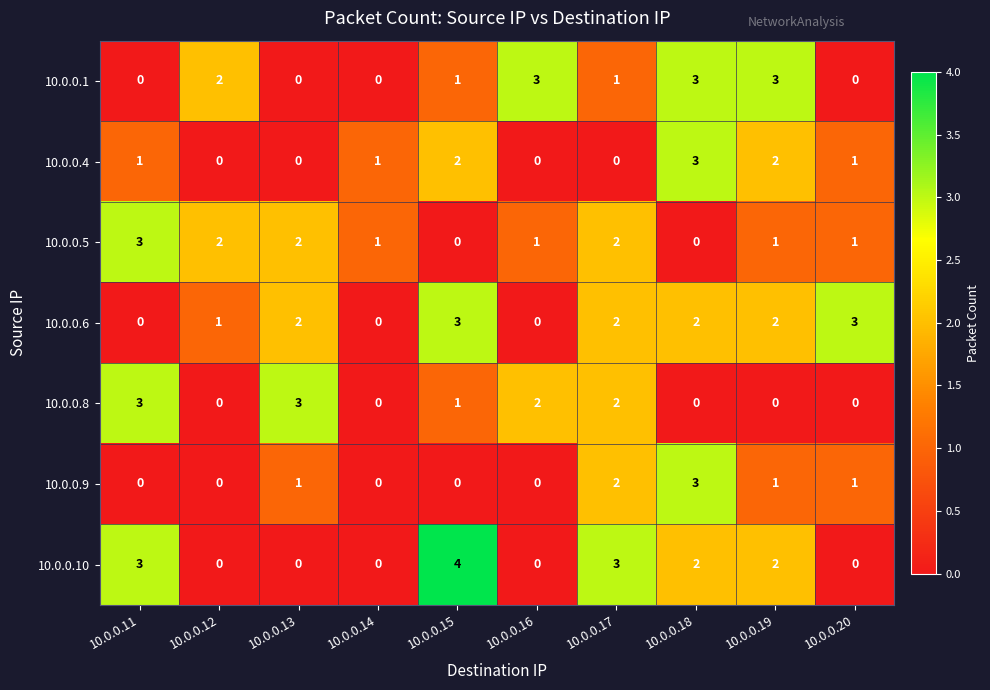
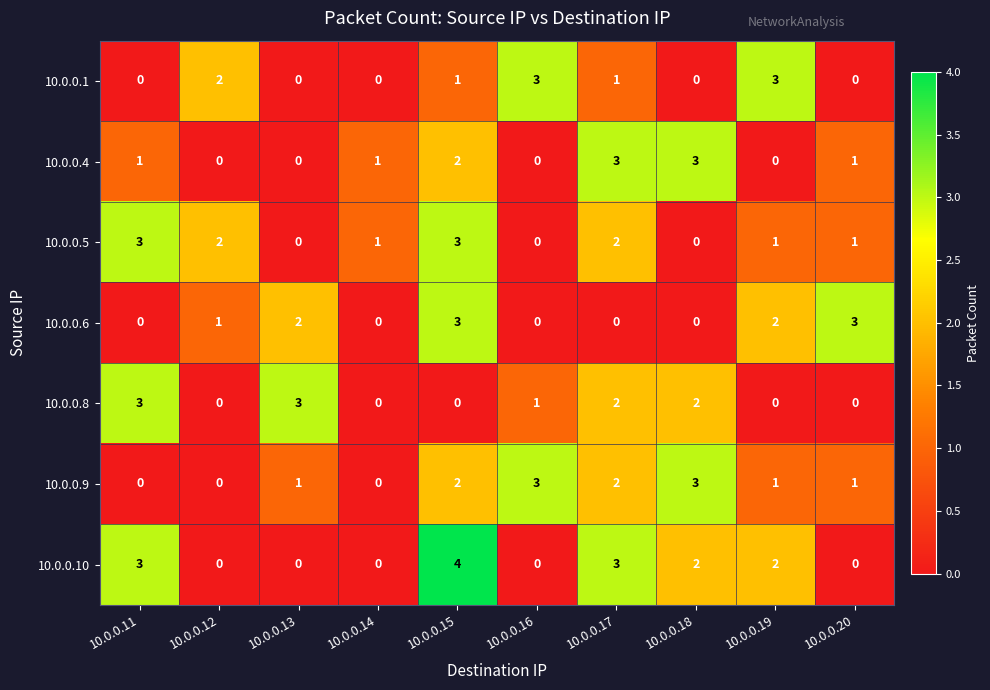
10.0.0.1, 10.0.0.18: 3 -> 0
10.0.0.4, 10.0.0.17: 0 -> 3
10.0.0.4, 10.0.0.19: 2 -> 0
10.0.0.5, 10.0.0.13: 2 -> 0
10.0.0.5, 10.0.0.15: 0 -> 3
10.0.0.5, 10.0.0.16: 1 -> 0
10.0.0.6, 10.0.0.17: 2 -> 0
10.0.0.6, 10.0.0.18: 2 -> 0
10.0.0.8, 10.0.0.15: 1 -> 0
10.0.0.8, 10.0.0.16: 2 -> 1
10.0.0.8, 10.0.0.18: 0 -> 2
10.0.0.9, 10.0.0.15: 0 -> 2
10.0.0.9, 10.0.0.16: 0 -> 3
